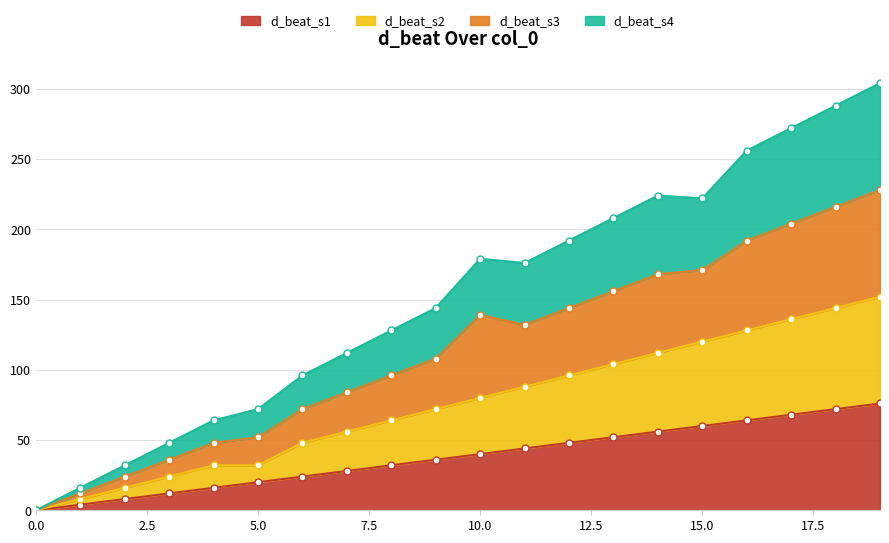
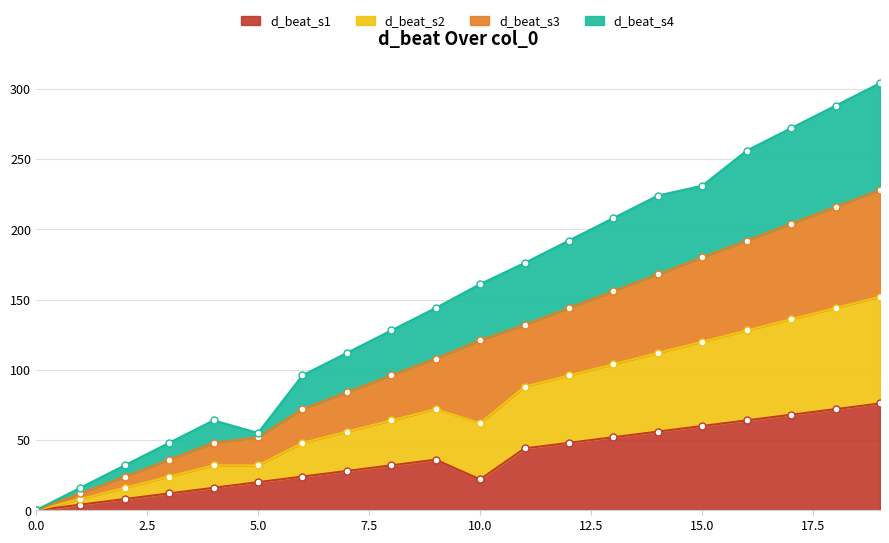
d_beat_s4, 5.0: 20 -> 3
d_beat_s1, 10.0: 40 -> 22
d_beat_s3, 15.0: 51 -> 60
